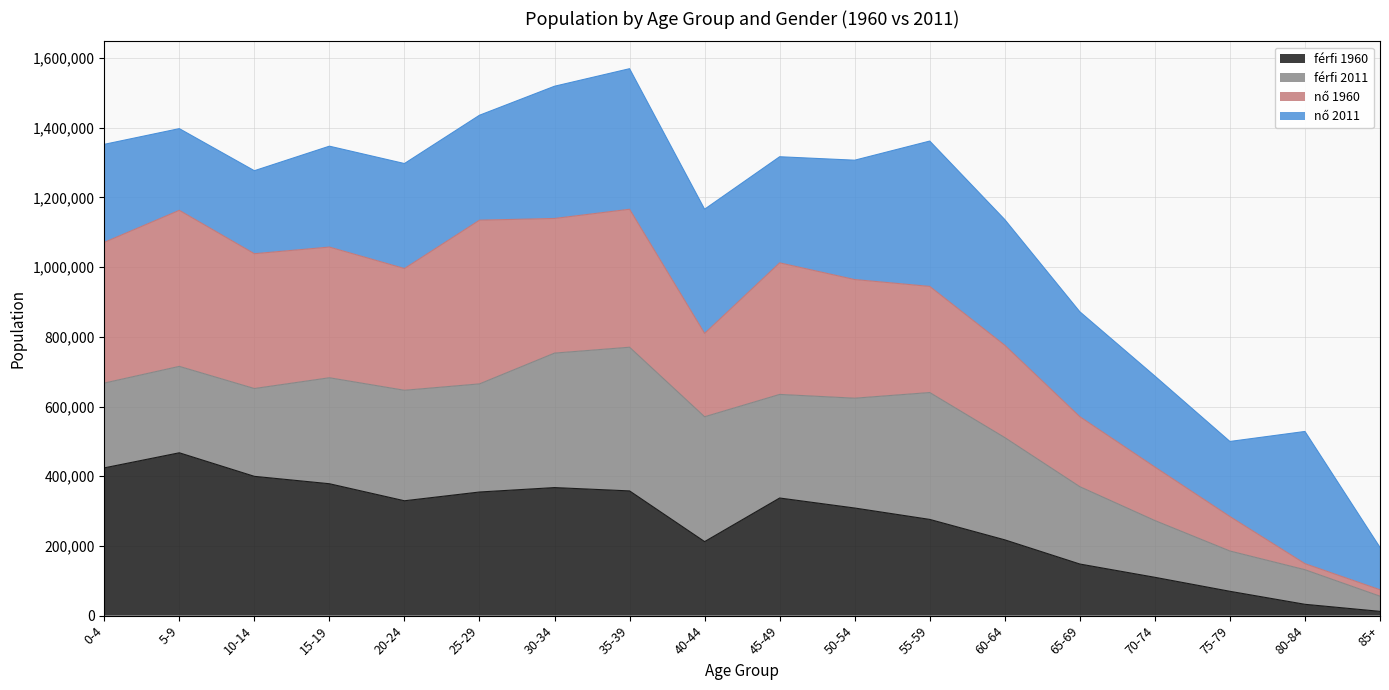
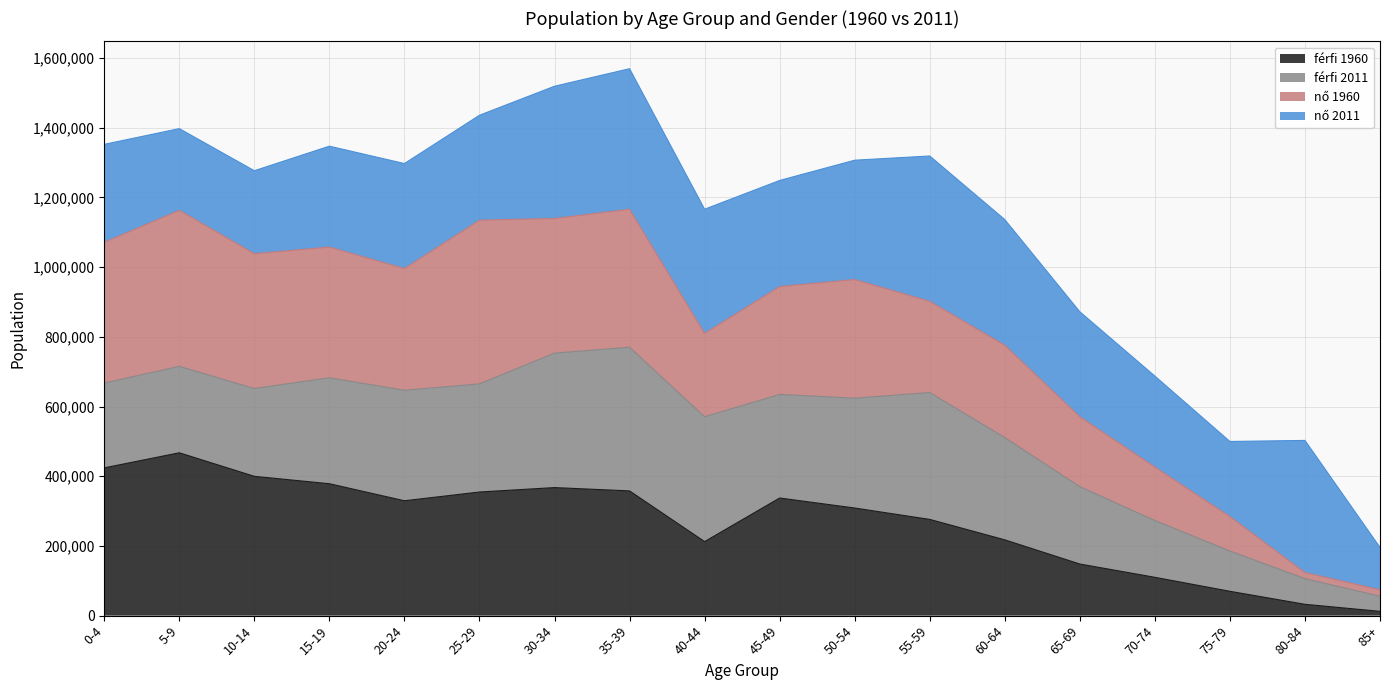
nő 1960, 45-49: 380,000 -> 310,000
nő 1960, 55-59: 300,000 -> 260,000
férfi 2011, 80-84: 100,000 -> 70,000
